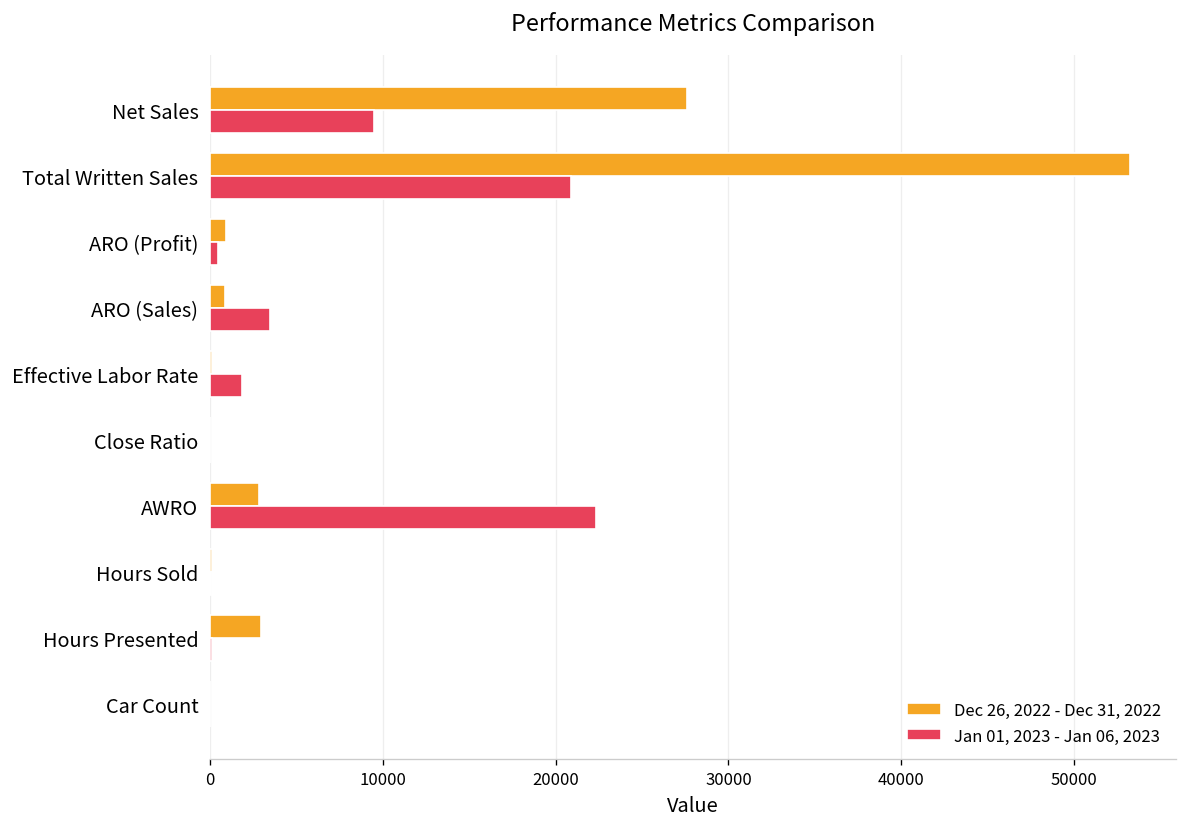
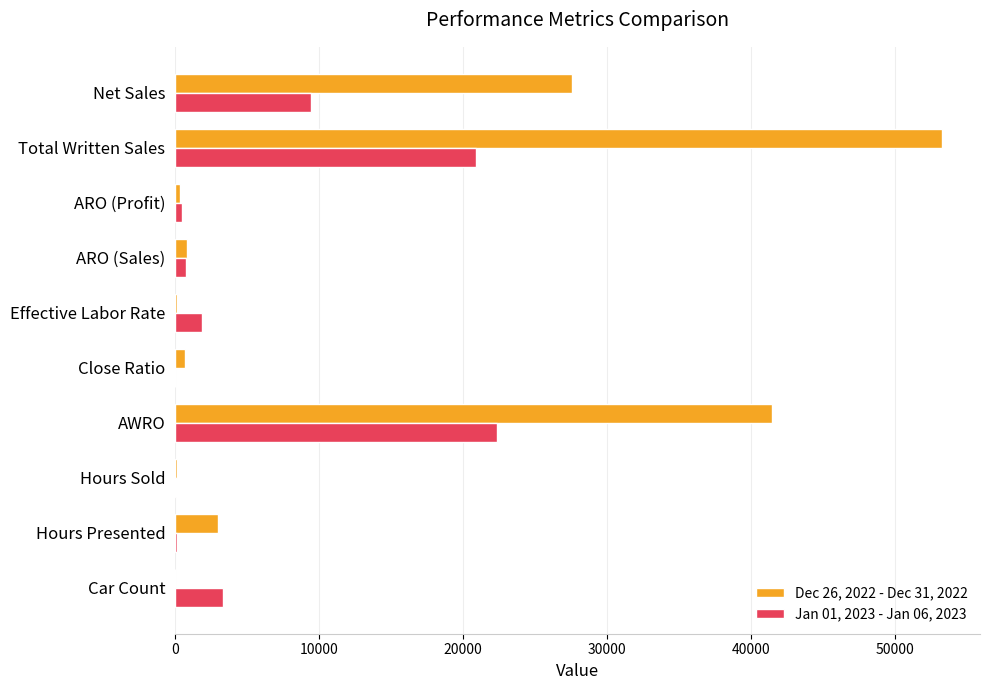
Dec 26, 2022 - Dec 31, 2022, ARO (Profit): 900 -> 300
Jan 01, 2023 - Jan 06, 2023, ARO (Sales): 3500 -> 700
Dec 26, 2022 - Dec 31, 2022, Close Ratio: 0 -> 700
Dec 26, 2022 - Dec 31, 2022, AWRO: 2800 -> 41400
Jan 01, 2023 - Jan 06, 2023, Car Count: 0 -> 3300
